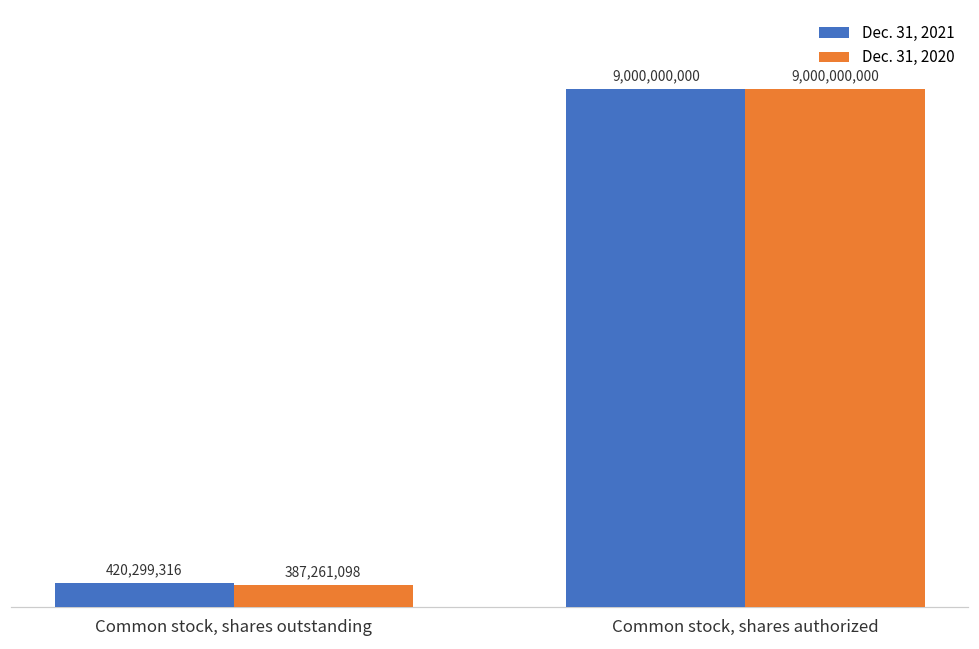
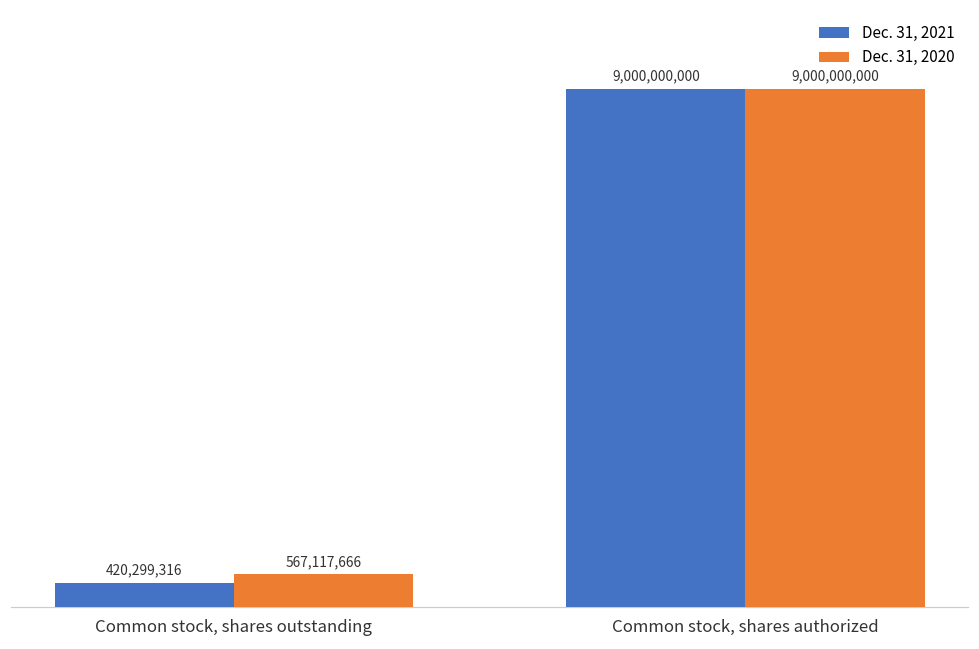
Dec. 31, 2020, Common stock, shares outstanding: 387,261,098 -> 567,117,666
